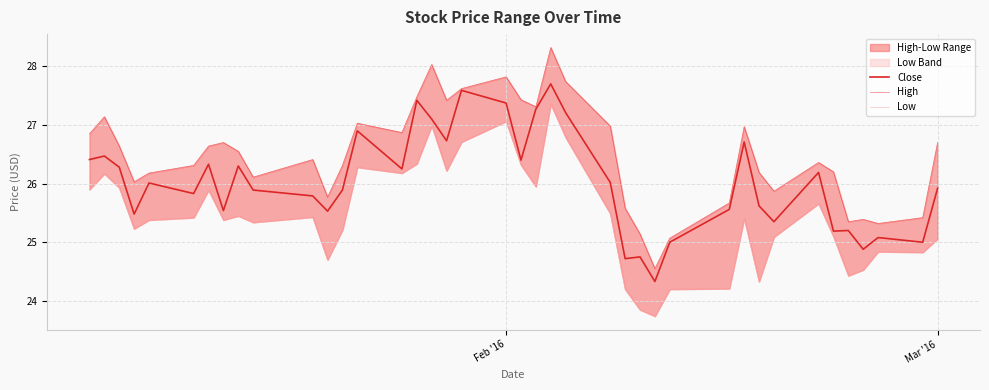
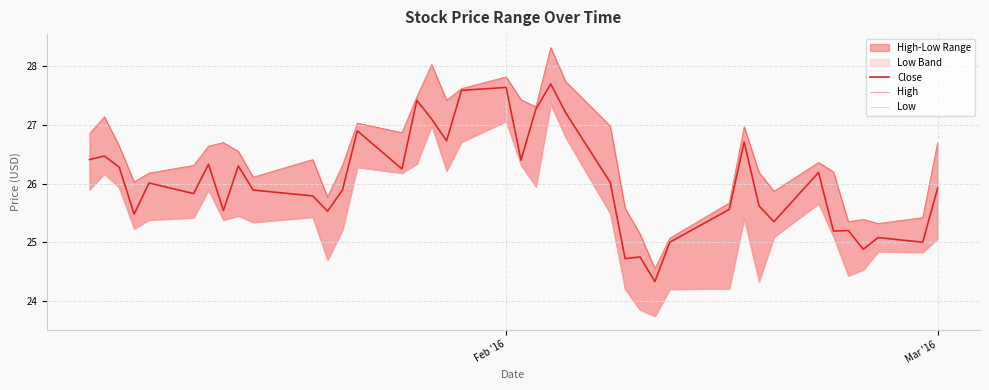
Close, Feb '16: 27.4 -> 27.6
